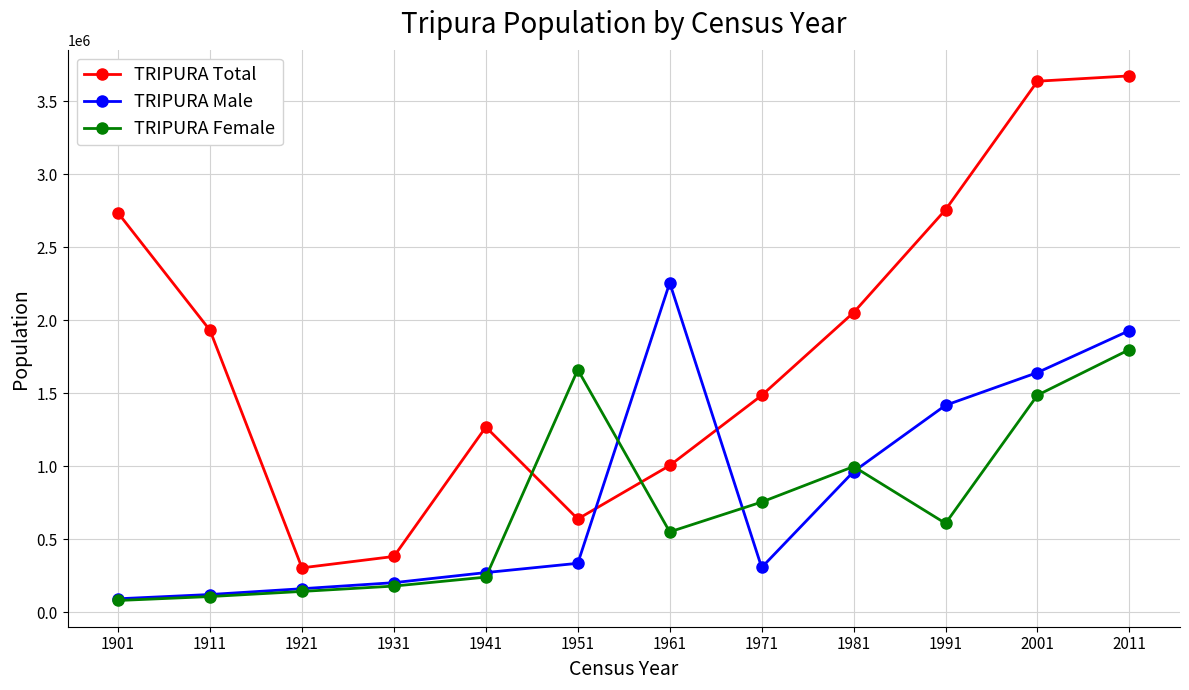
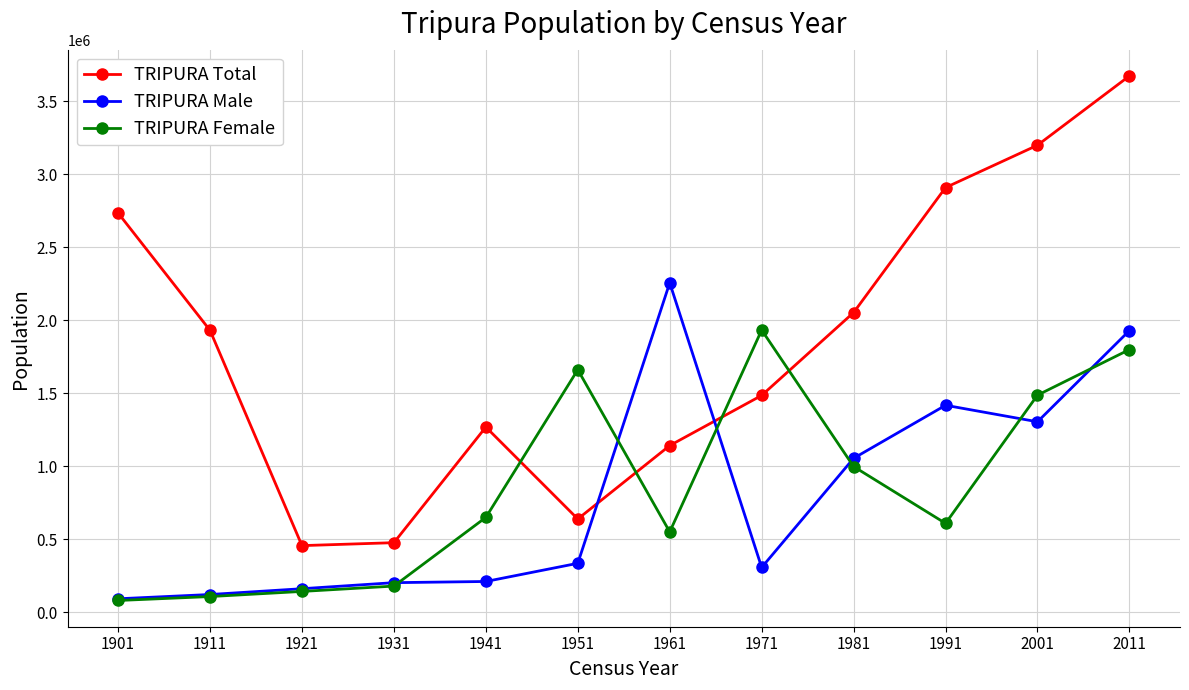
TRIPURA Total, 1921: 300000 -> 460000
TRIPURA Total, 1931: 380000 -> 480000
TRIPURA Male, 1941: 270000 -> 210000
TRIPURA Female, 1941: 240000 -> 650000
TRIPURA Total, 1961: 1010000 -> 1140000
TRIPURA Female, 1971: 760000 -> 1930000
TRIPURA Male, 1981: 960000 -> 1050000
TRIPURA Total, 1991: 2760000 -> 2910000
TRIPURA Total, 2001: 3640000 -> 3200000
TRIPURA Male, 2001: 1640000 -> 1300000
